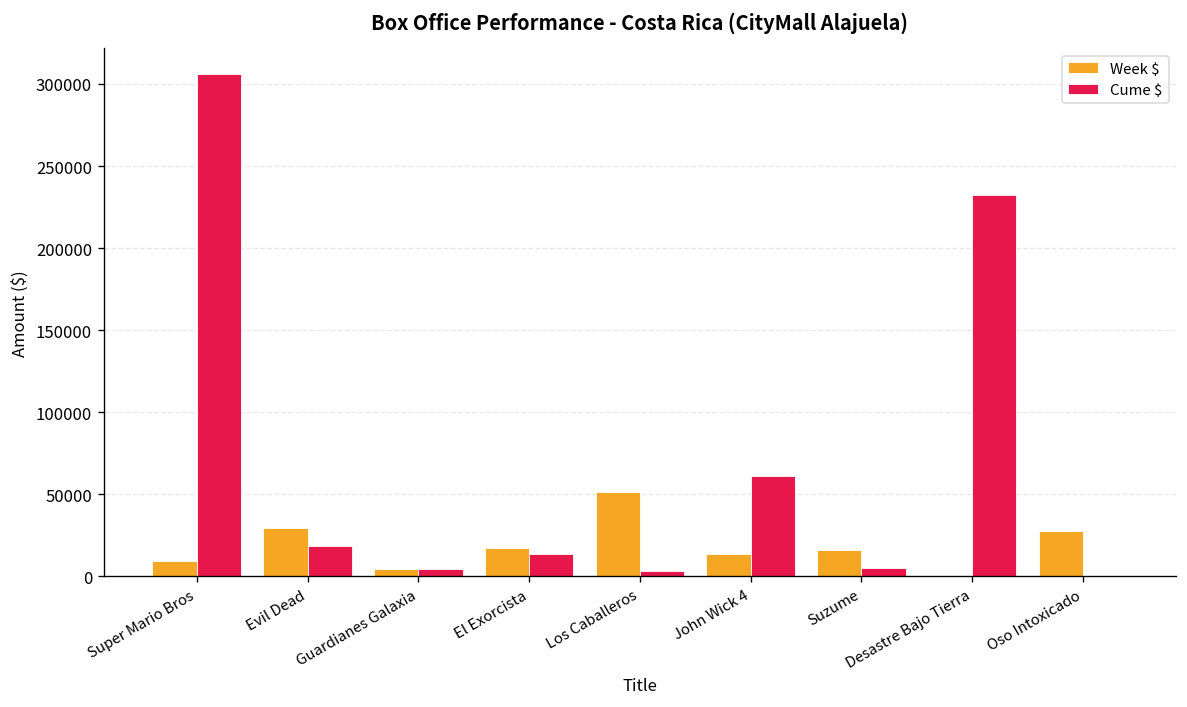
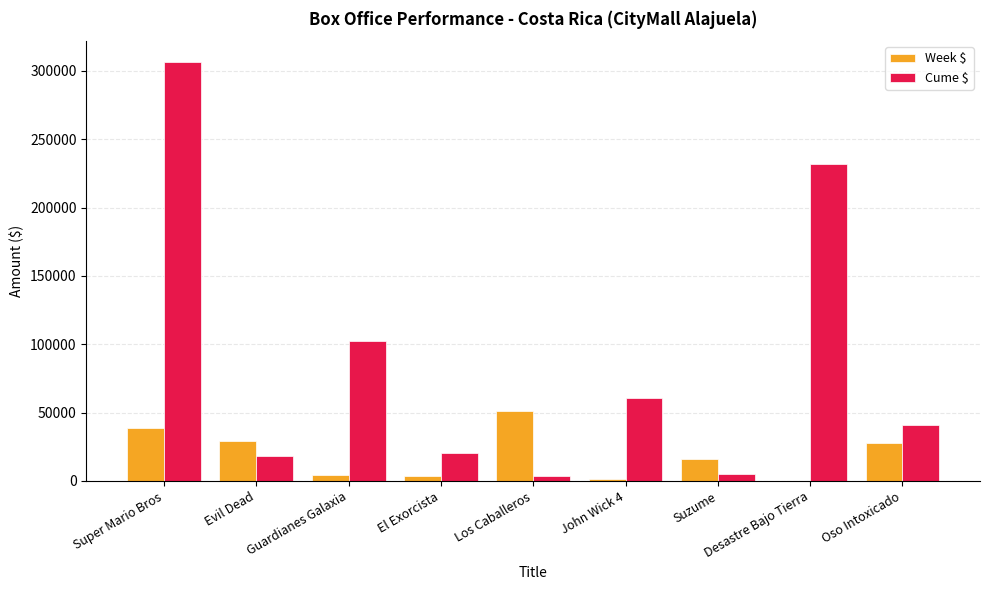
Week $, Super Mario Bros: 9000 -> 39000
Cume $, Guardianes Galaxia: 5000 -> 103000
Week $, El Exorcista: 17000 -> 4000
Cume $, El Exorcista: 14000 -> 20000
Week $, John Wick 4: 14000 -> 2000
Cume $, Oso Intoxicado: 0 -> 41000
